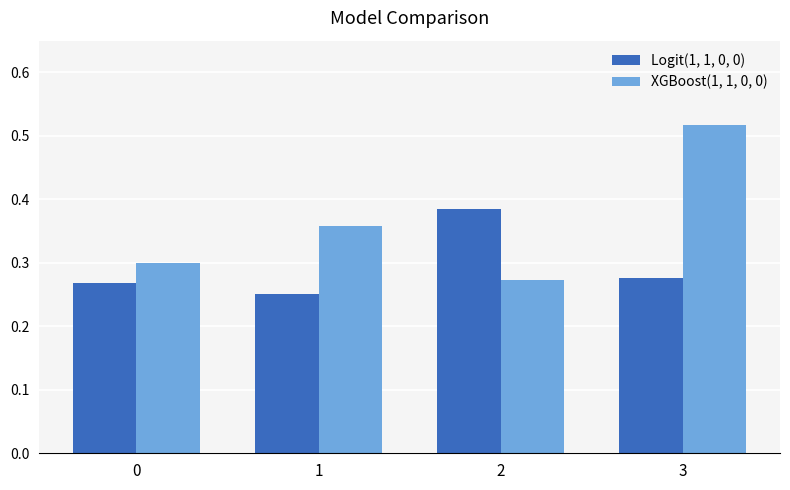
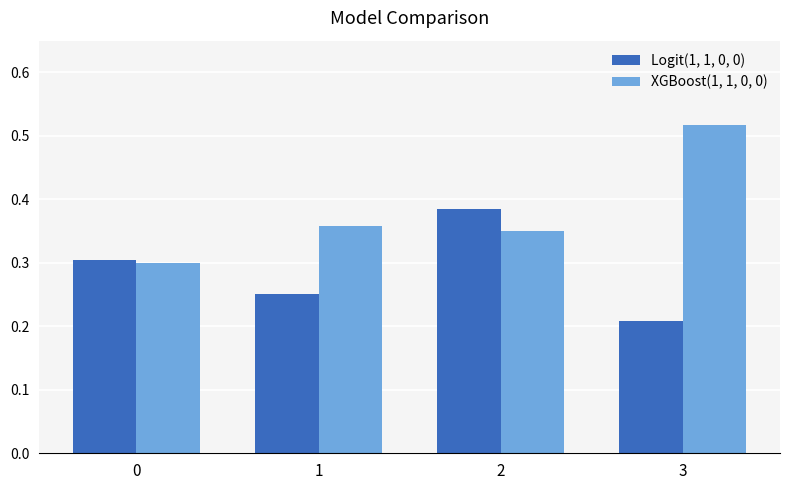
Logit(1, 1, 0, 0), 0: 0.27 -> 0.30
XGBoost(1, 1, 0, 0), 2: 0.27 -> 0.35
Logit(1, 1, 0, 0), 3: 0.28 -> 0.21
